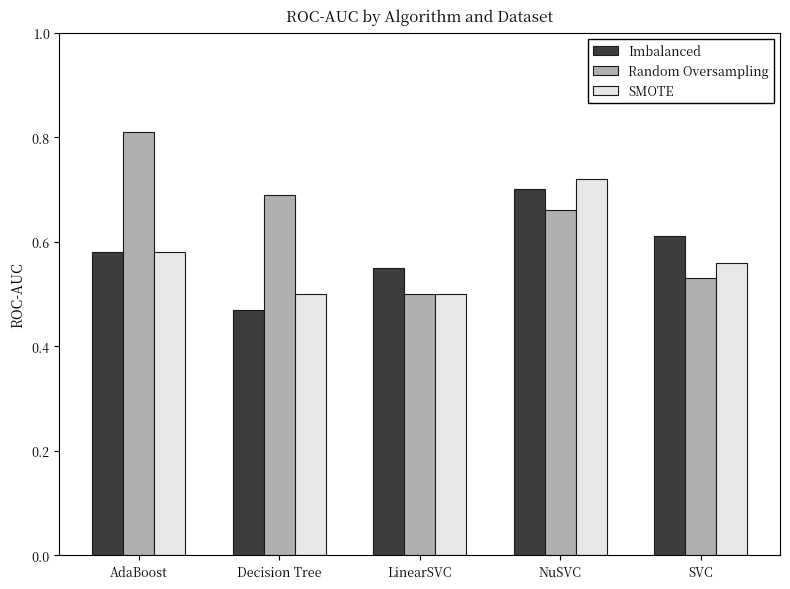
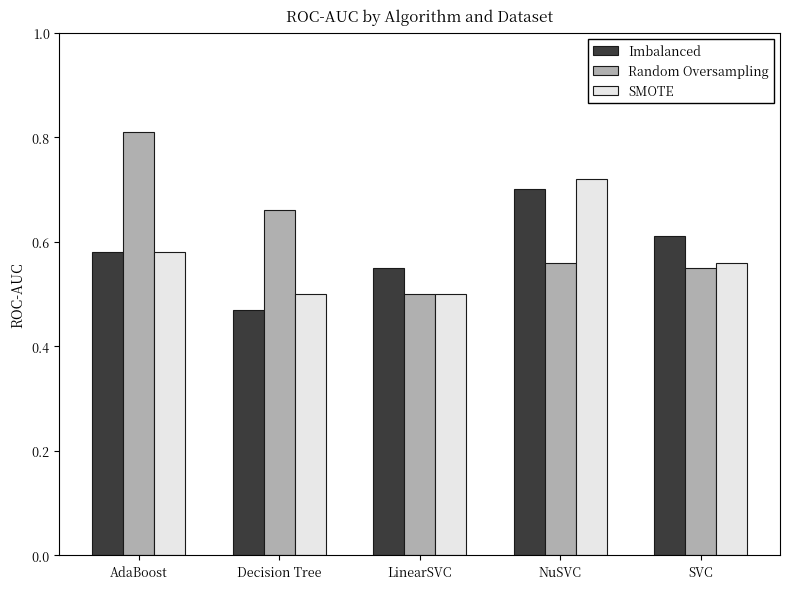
Random Oversampling, Decision Tree: 0.69 -> 0.66
Random Oversampling, NuSVC: 0.66 -> 0.56
Random Oversampling, SVC: 0.53 -> 0.55
